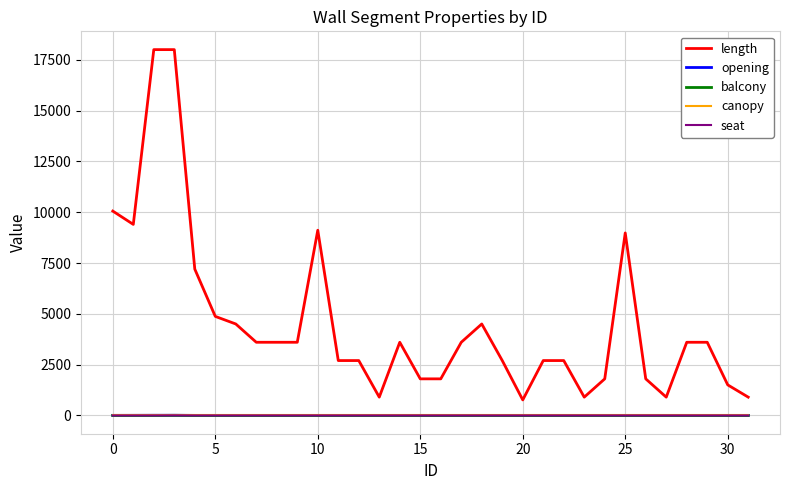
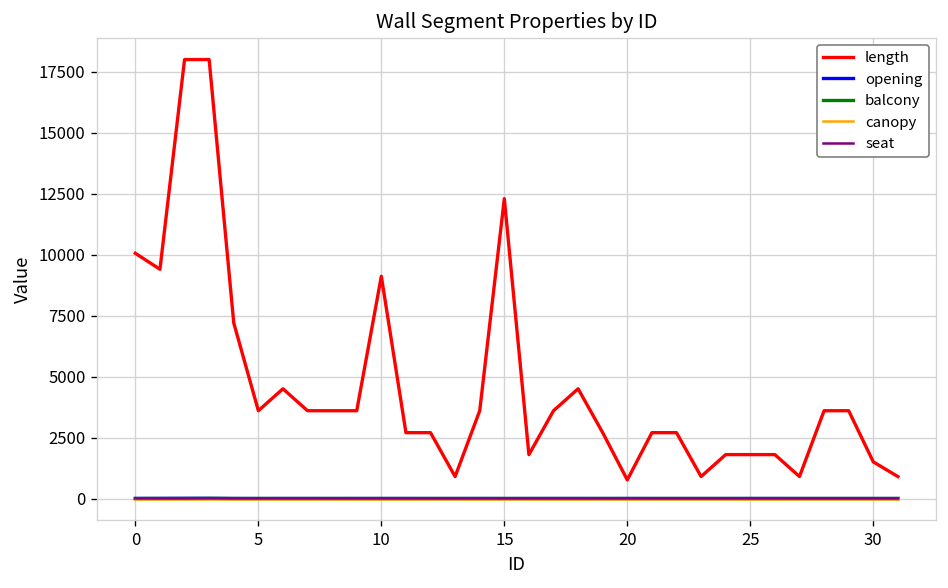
length, 5: 4900 -> 3600
length, 15: 1800 -> 12300
length, 25: 9000 -> 1800
